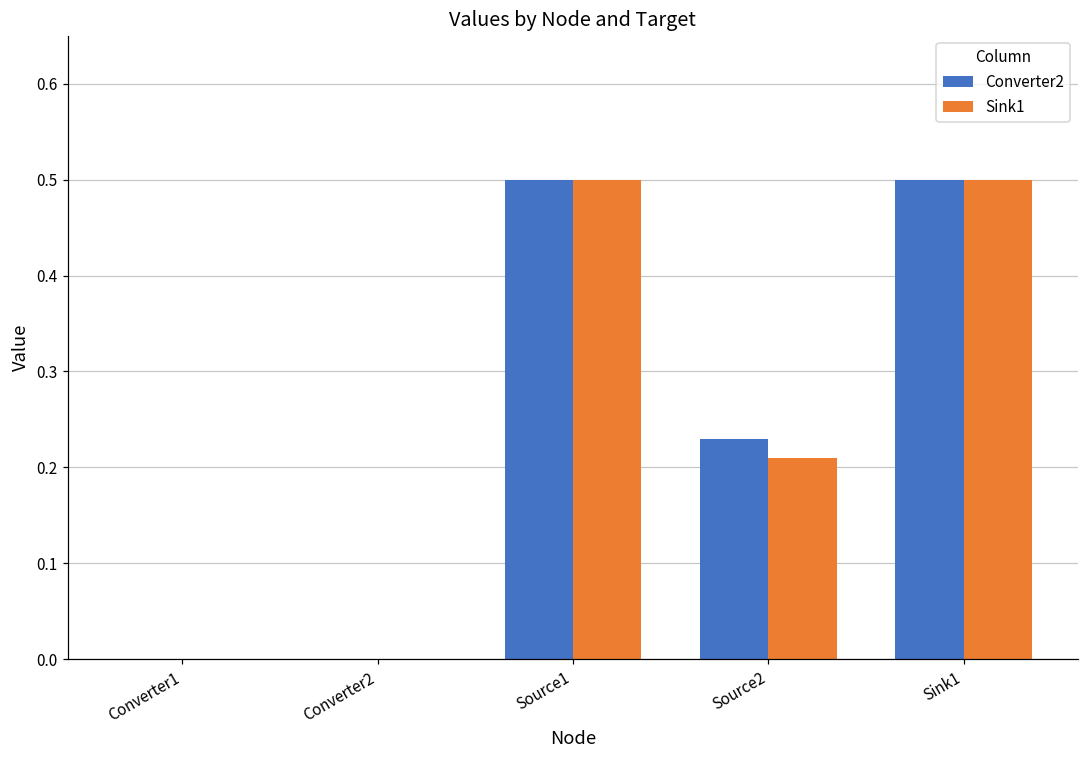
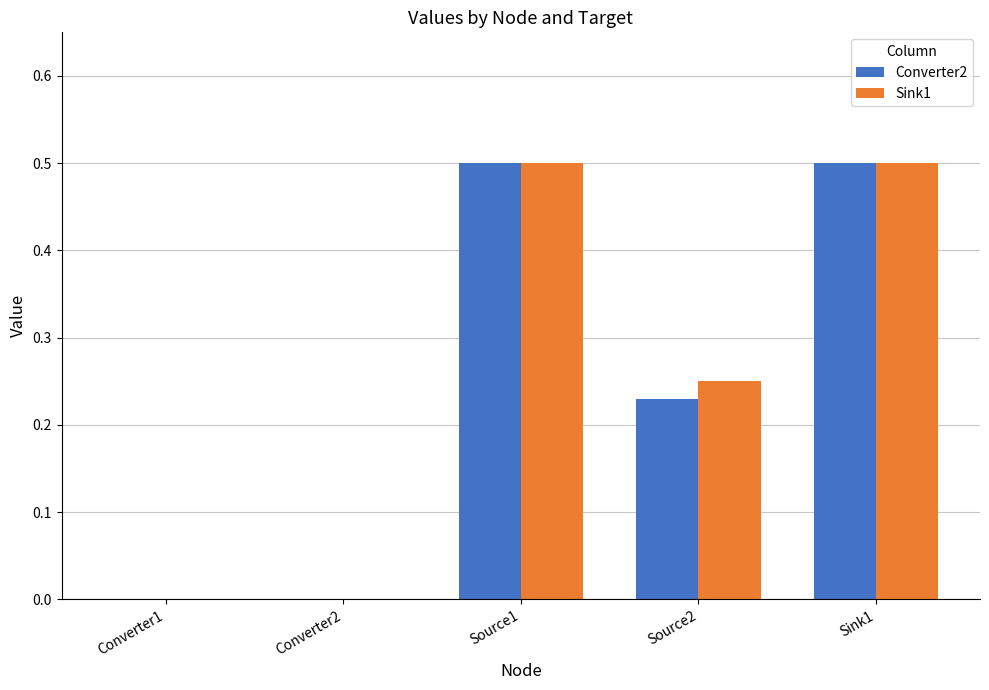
Sink1, Source2: 0.21 -> 0.25
